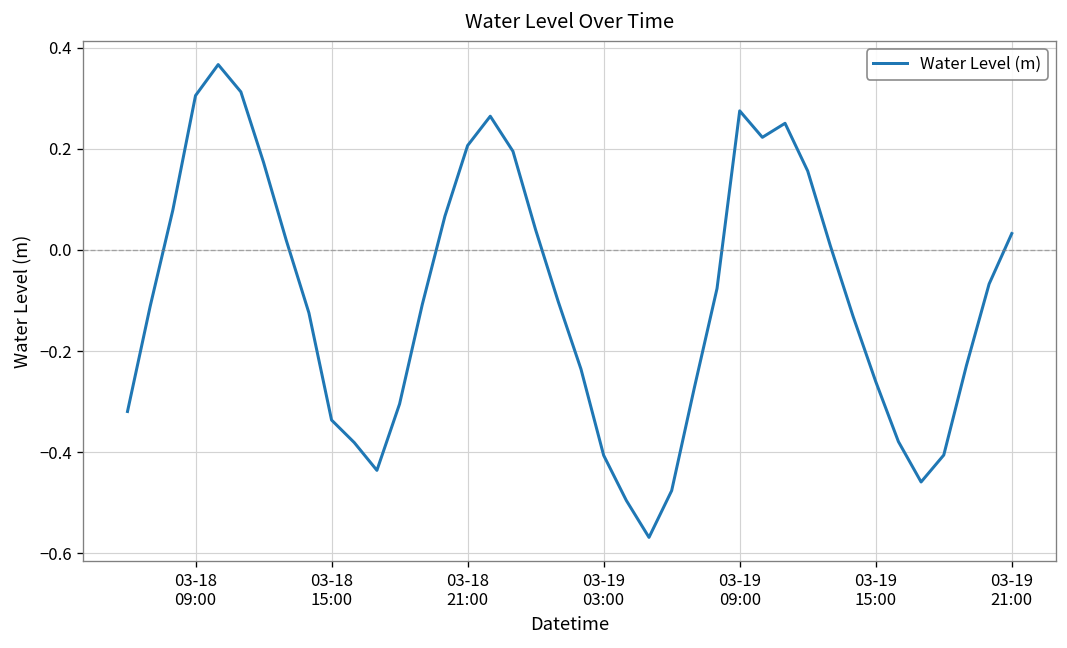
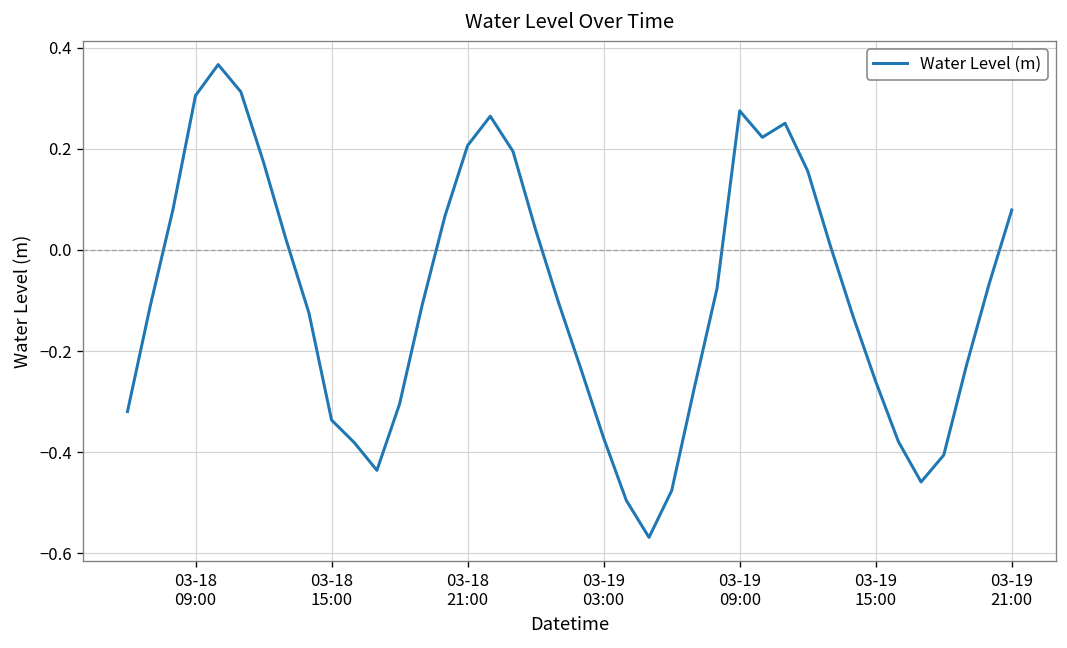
03-19 03:00: -0.41 -> -0.37
03-19 21:00: 0.03 -> 0.08
